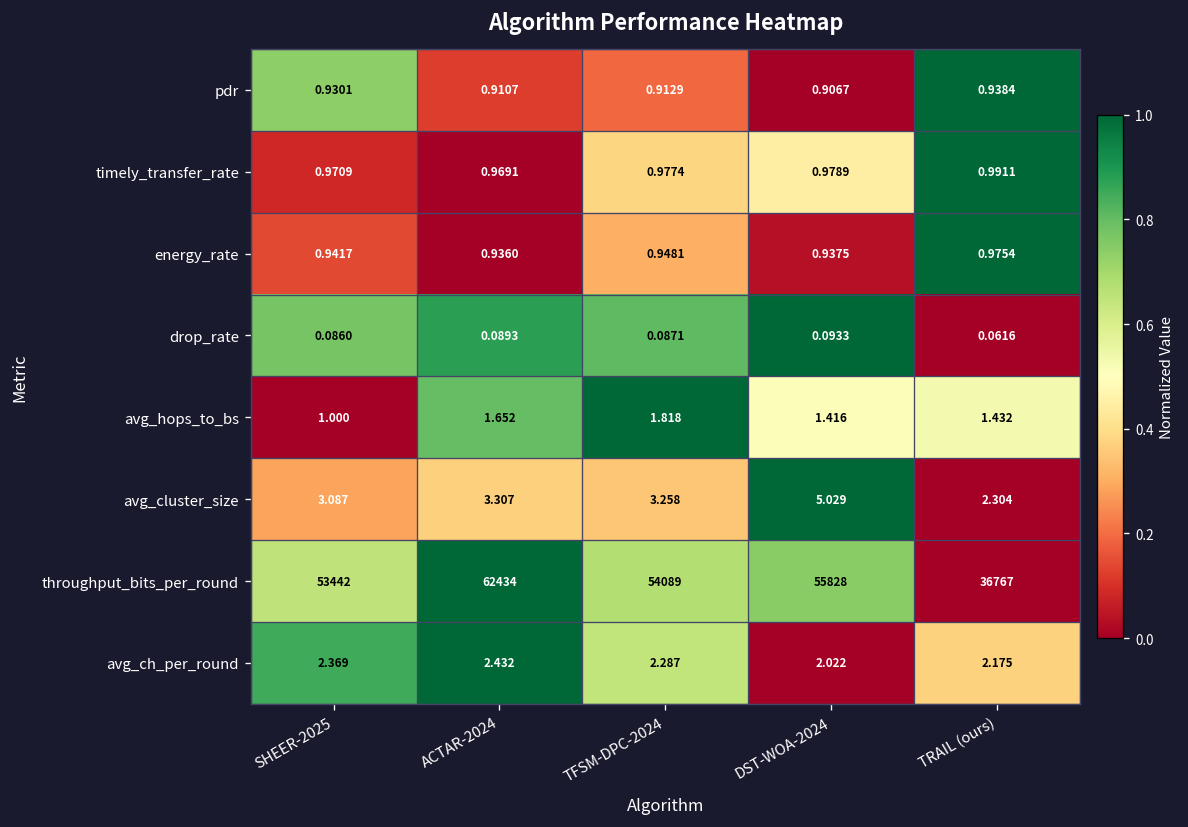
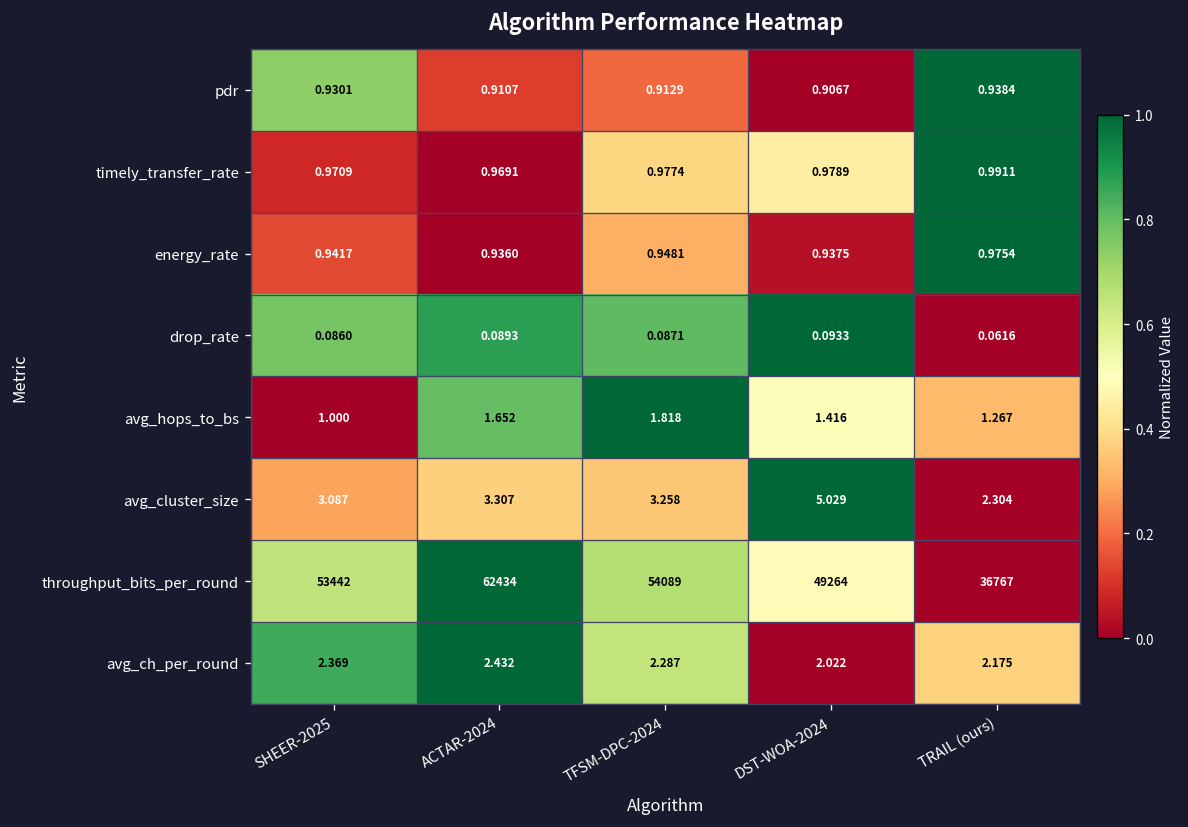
avg_hops_to_bs, TRAIL (ours): 1.432 -> 1.267
throughput_bits_per_round, DST-WOA-2024: 55828 -> 49264
